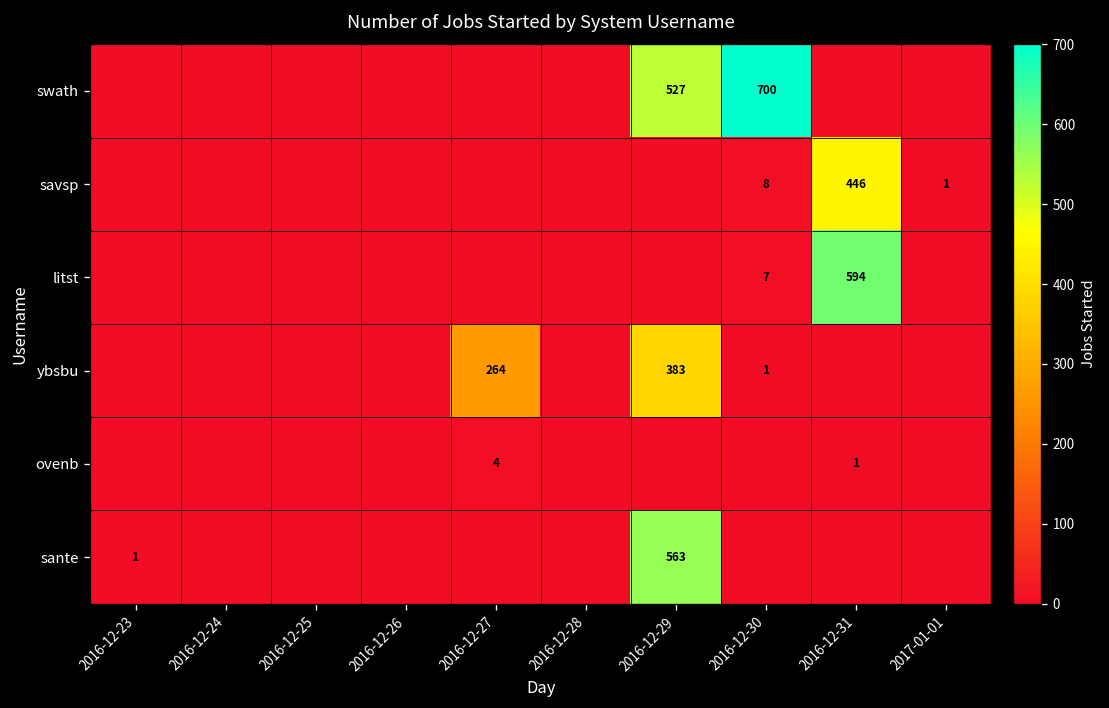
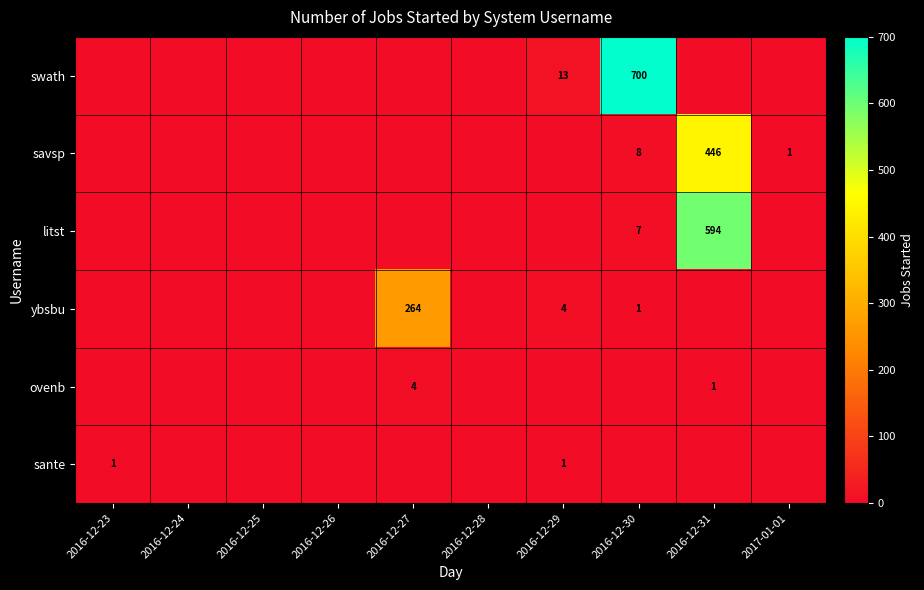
swath, 2016-12-29: 527 -> 13
ybsbu, 2016-12-29: 383 -> 4
sante, 2016-12-29: 563 -> 1
